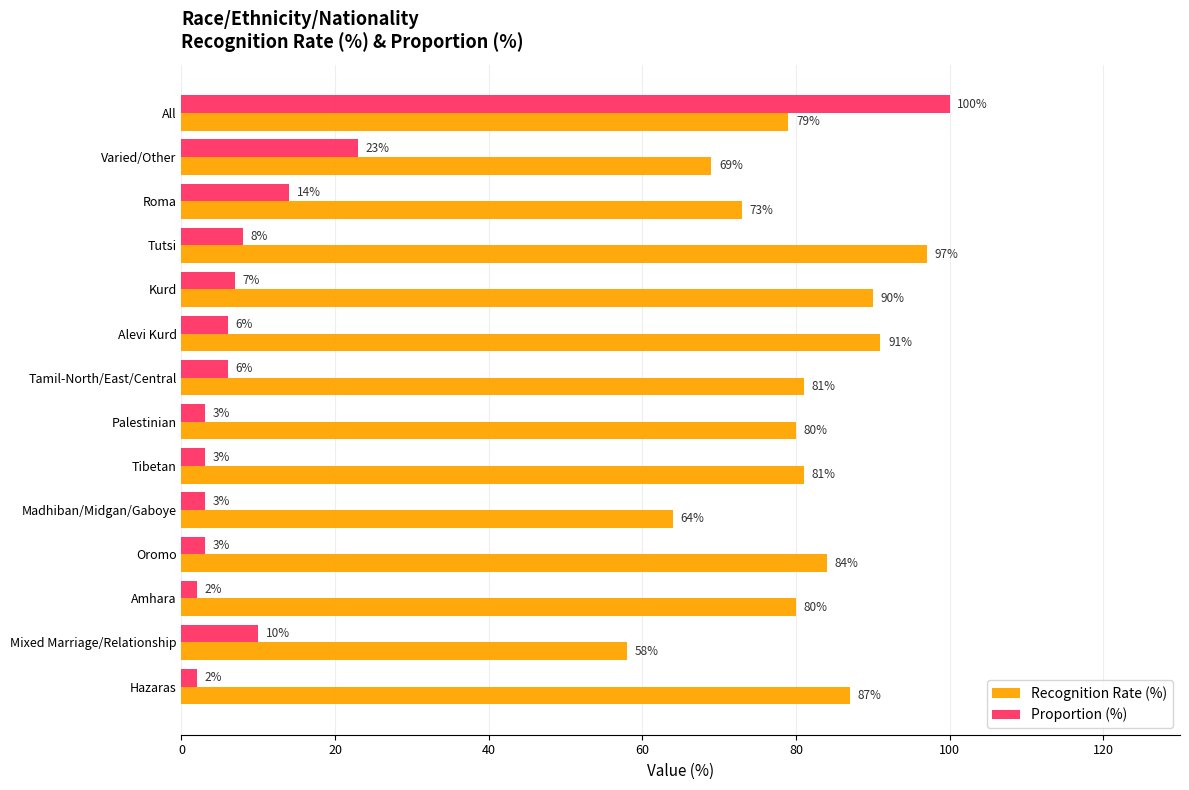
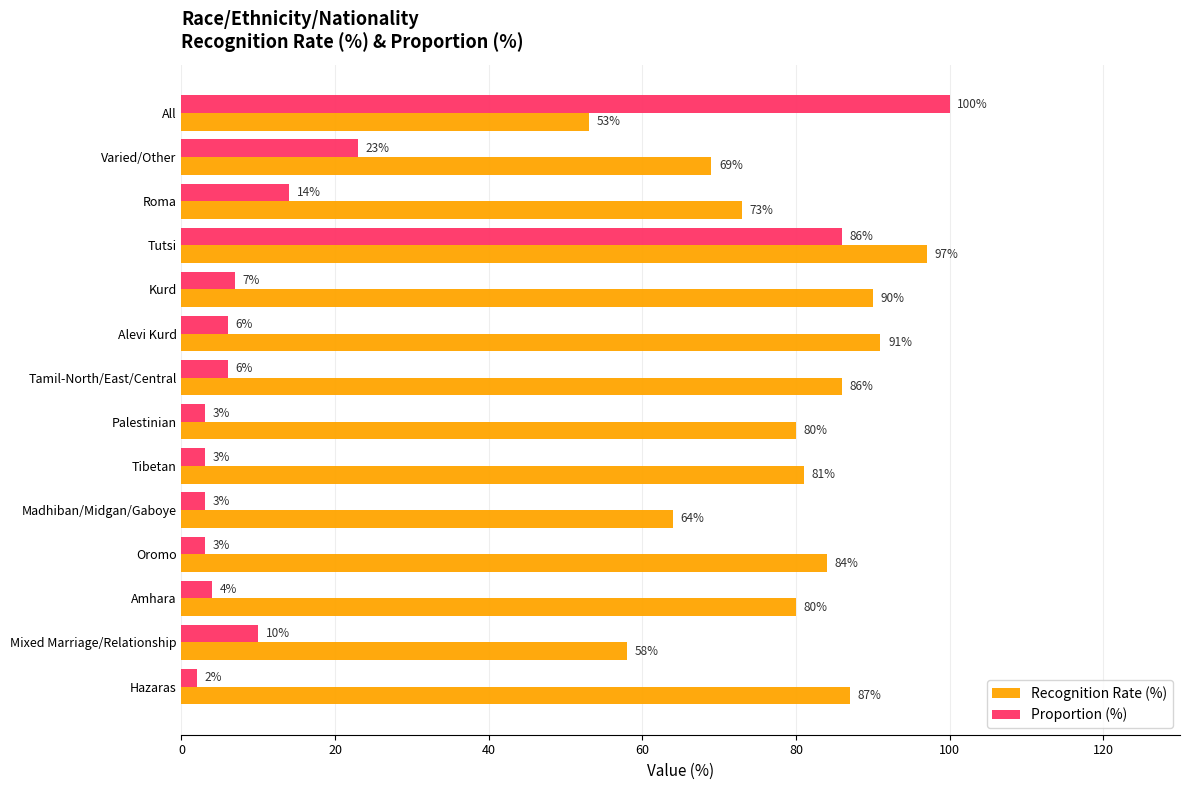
Recognition Rate (%), All: 79% -> 53%
Proportion (%), Tutsi: 8% -> 86%
Recognition Rate (%), Tamil-North/East/Central: 81% -> 86%
Proportion (%), Amhara: 2% -> 4%
